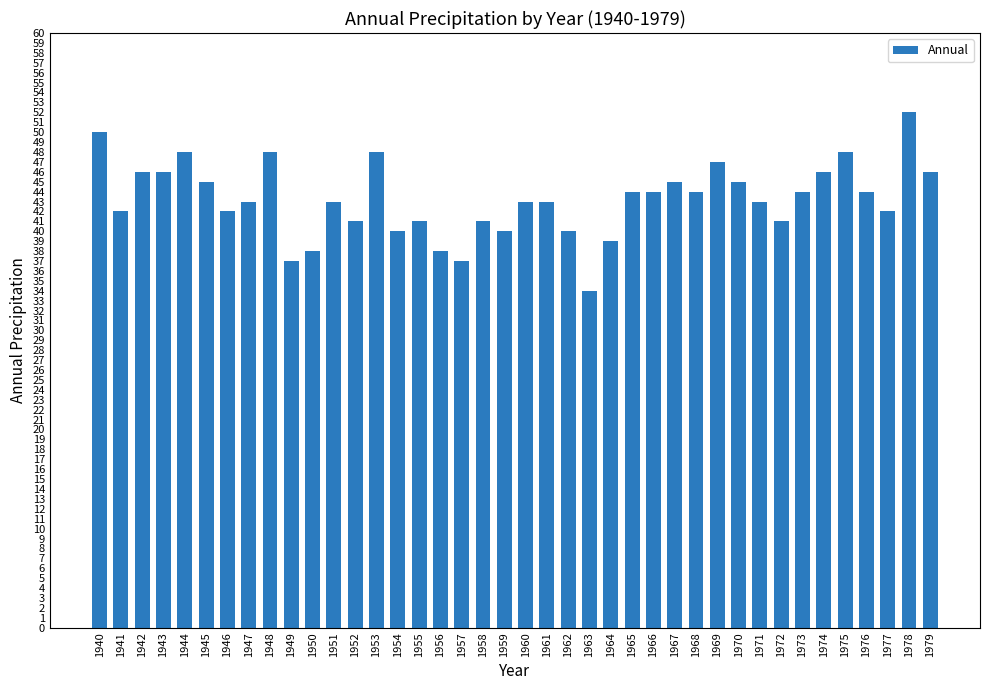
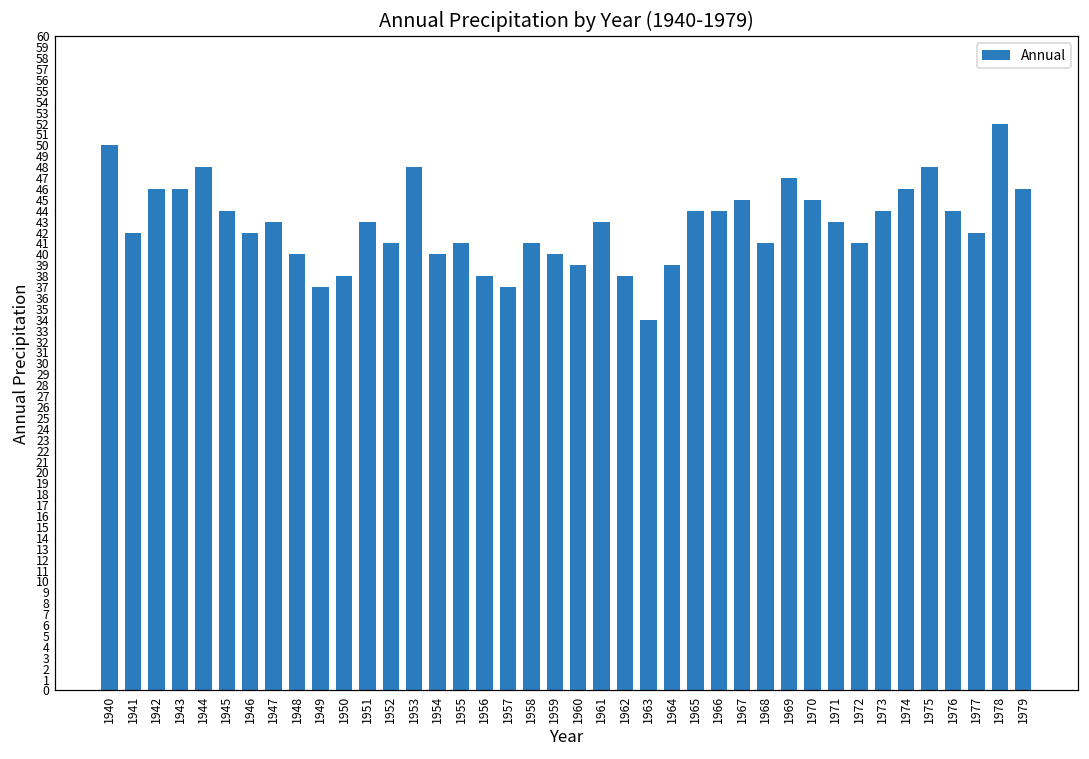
1945: 45 -> 44
1948: 48 -> 40
1960: 43 -> 39
1962: 40 -> 38
1968: 44 -> 41
